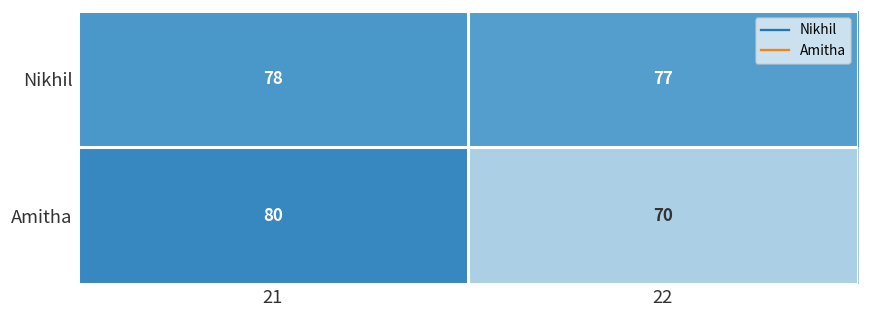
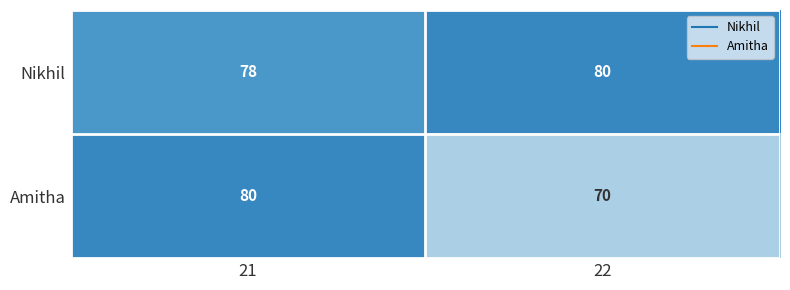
Nikhil, 22: 77 -> 80
